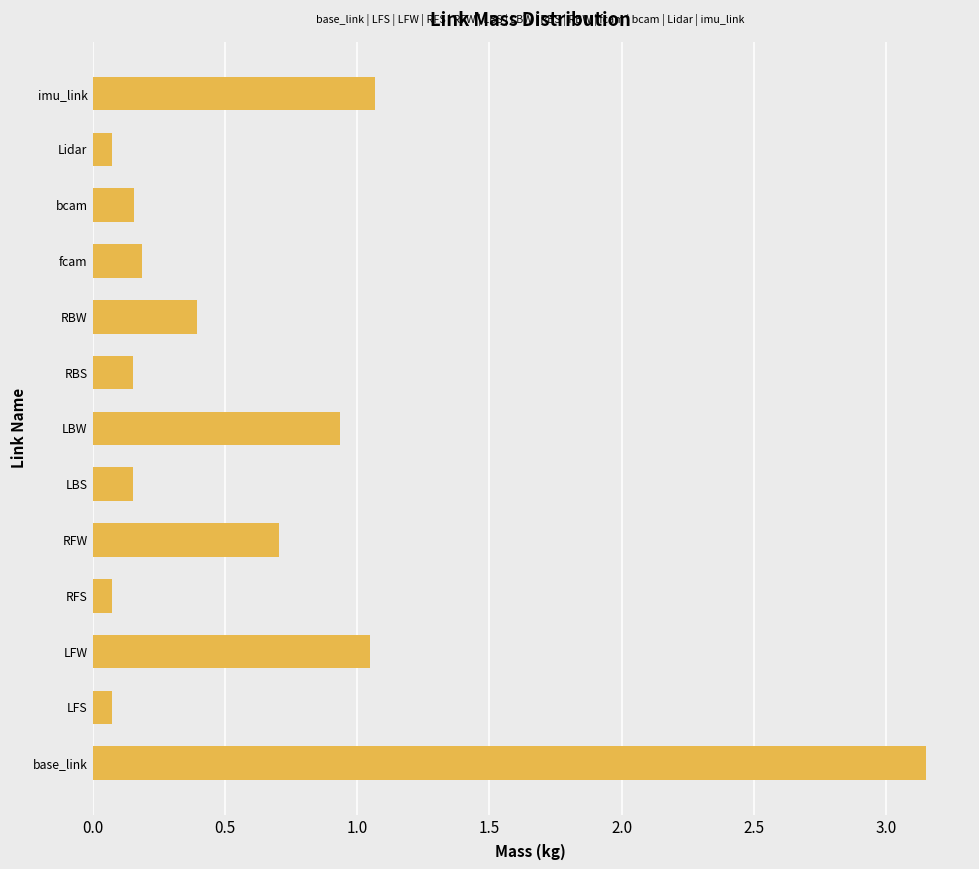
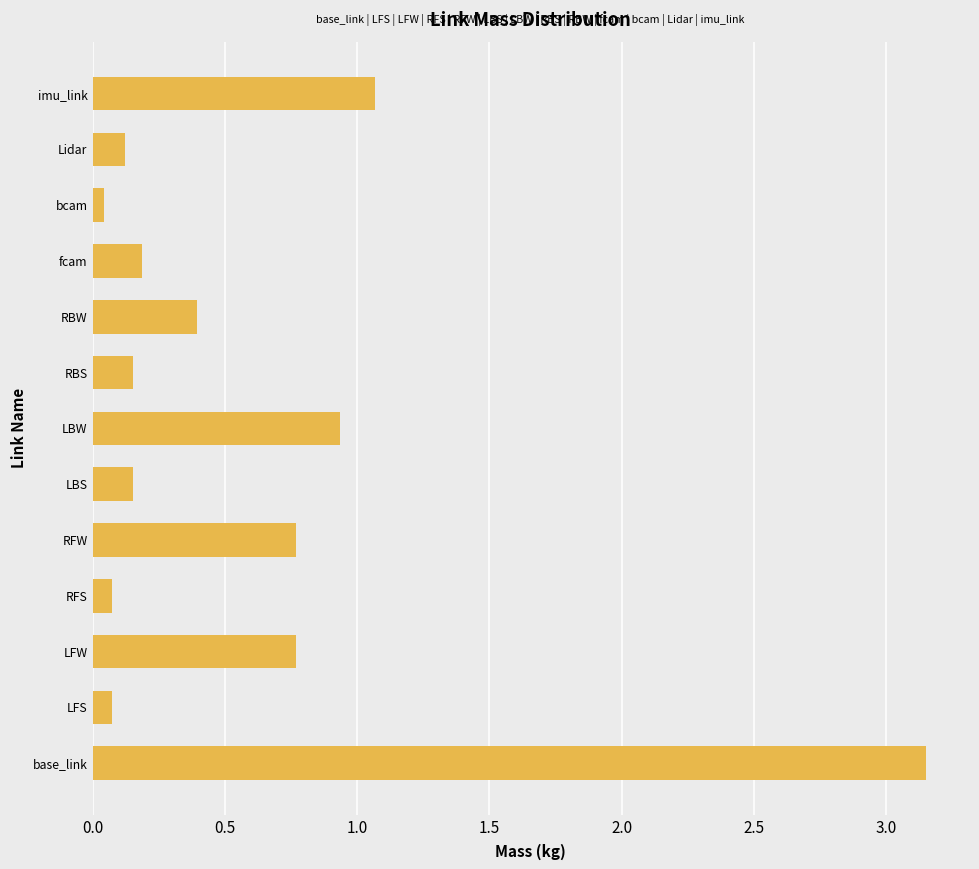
Lidar: 0.07 -> 0.12
bcam: 0.16 -> 0.04
RFW: 0.70 -> 0.77
LFW: 1.05 -> 0.77
